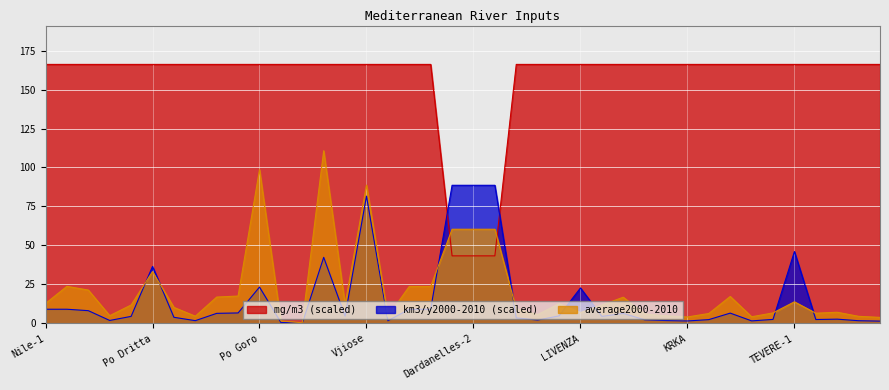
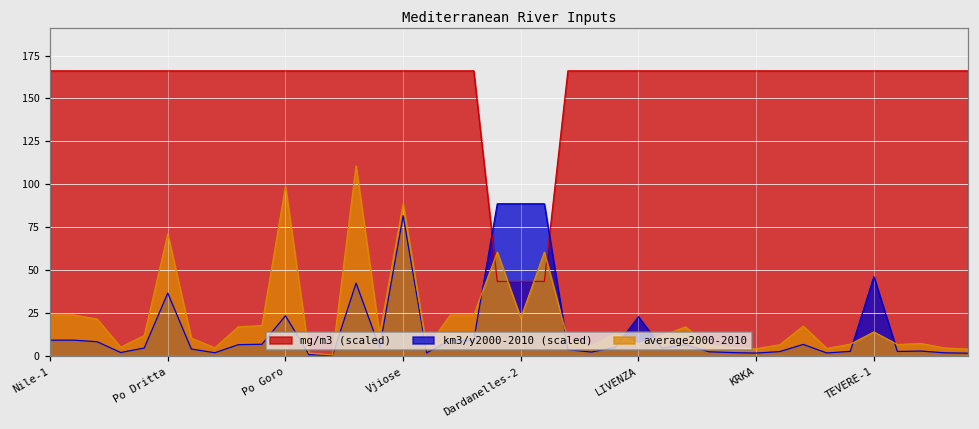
average2000-2010, Nile-1: 13 -> 24
average2000-2010, Po Dritta: 33 -> 71
average2000-2010, Dardanelles-2: 60 -> 22
